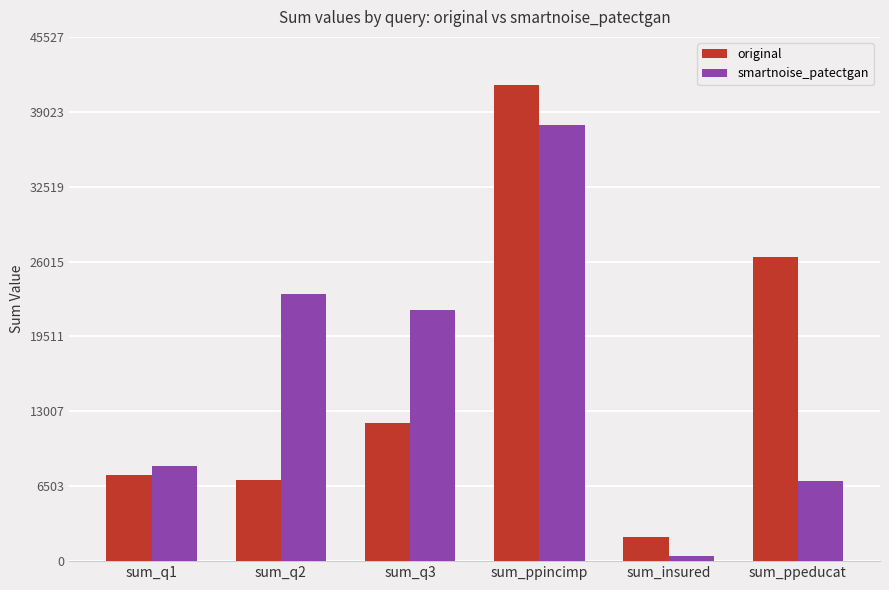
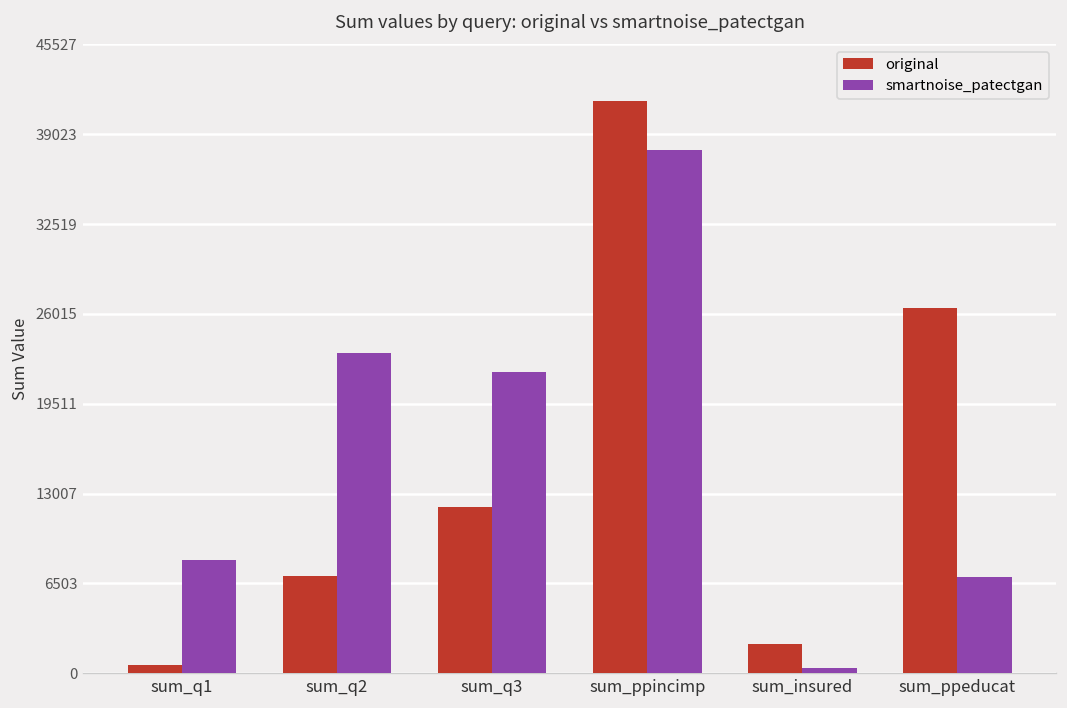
original, sum_q1: 7500 -> 600
